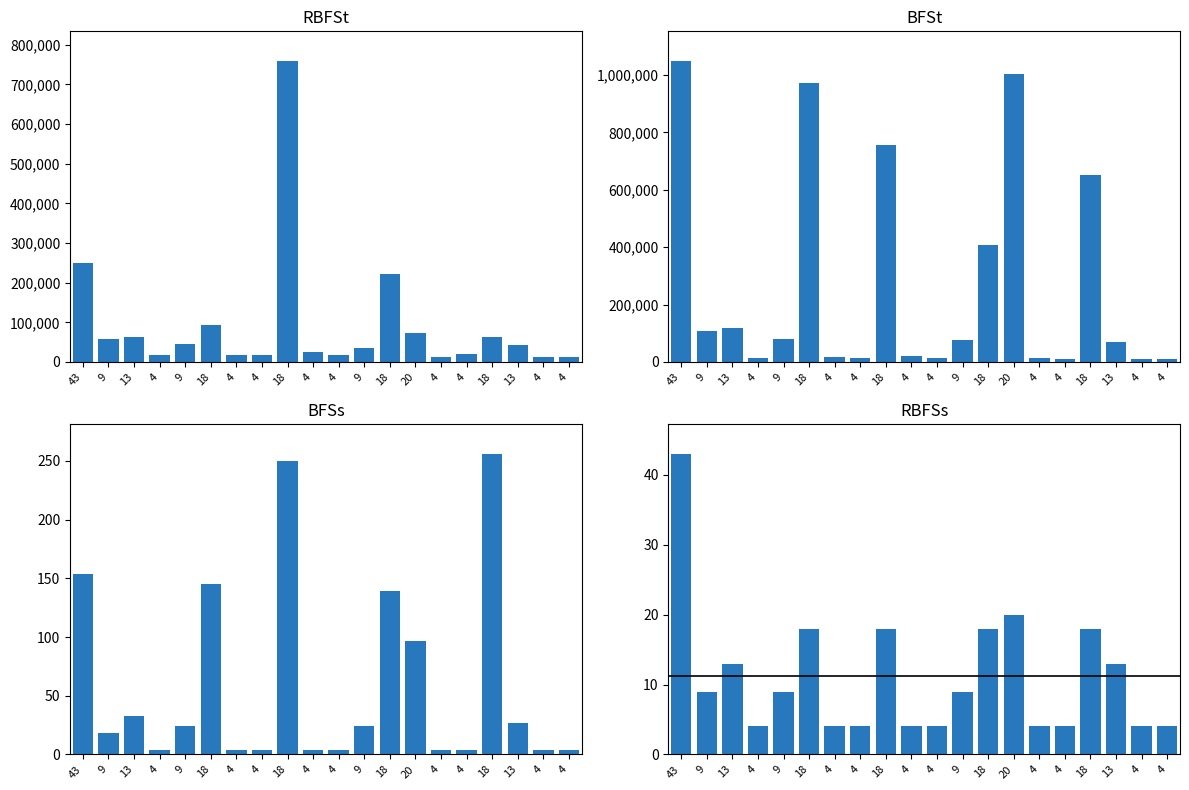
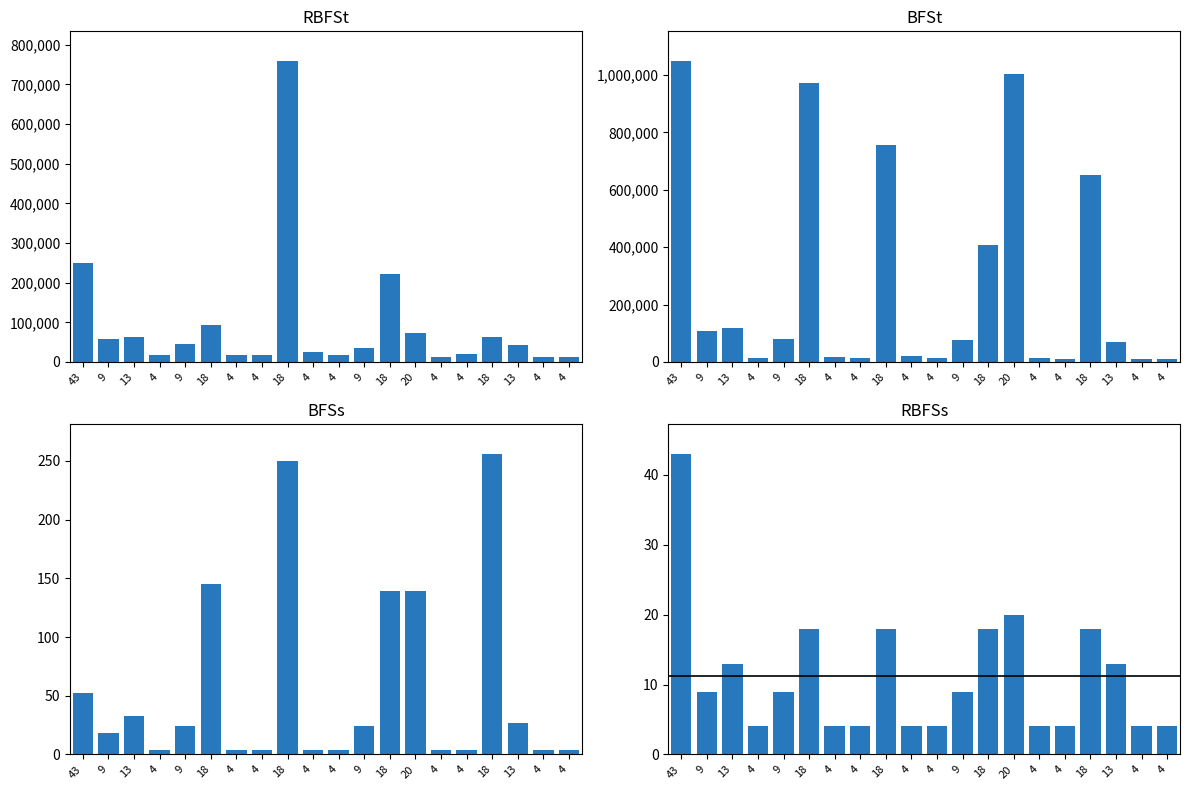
BFSs, 43: 154 -> 52
BFSs, 20: 97 -> 139
